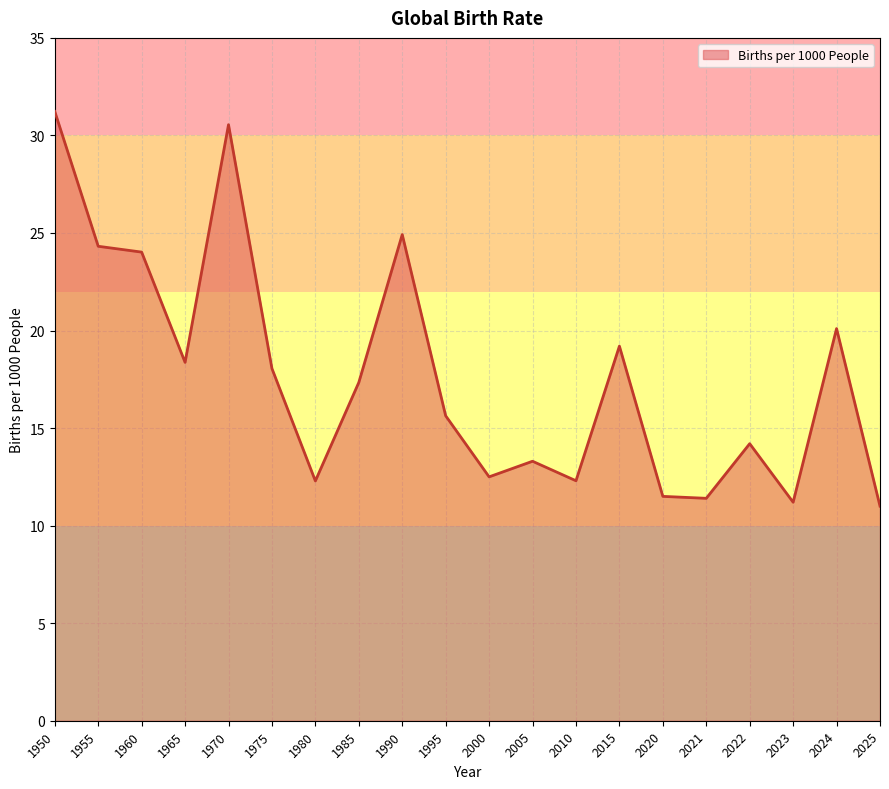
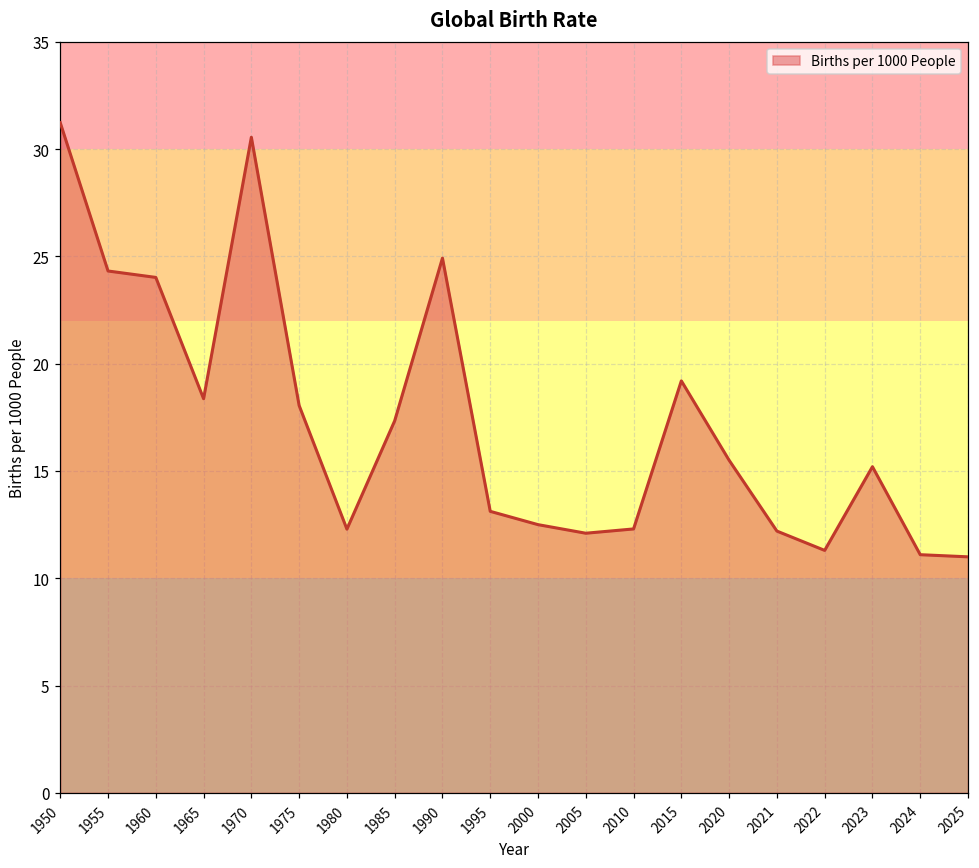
1995: 15.6 -> 13.1
2005: 13.3 -> 12.1
2020: 11.5 -> 15.5
2021: 11.4 -> 12.2
2022: 14.2 -> 11.3
2023: 11.2 -> 15.2
2024: 20.1 -> 11.1
